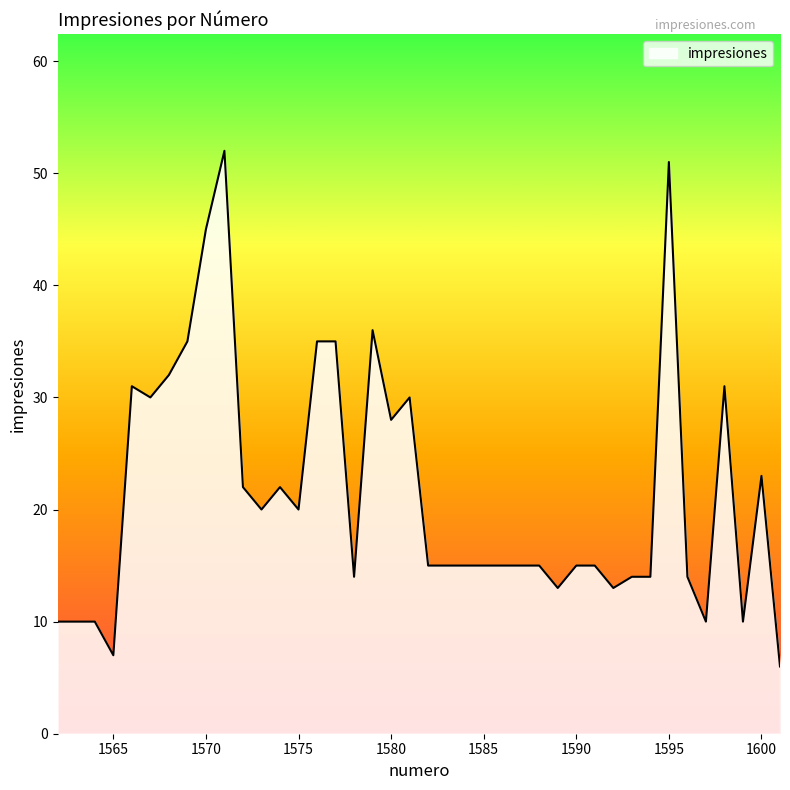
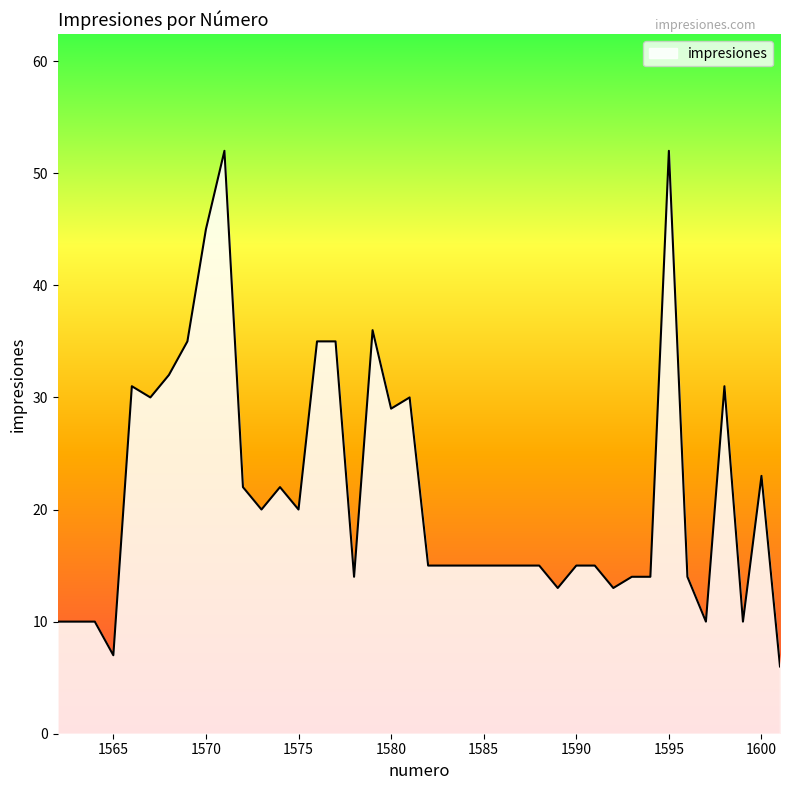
1580: 28 -> 29
1595: 51 -> 52
